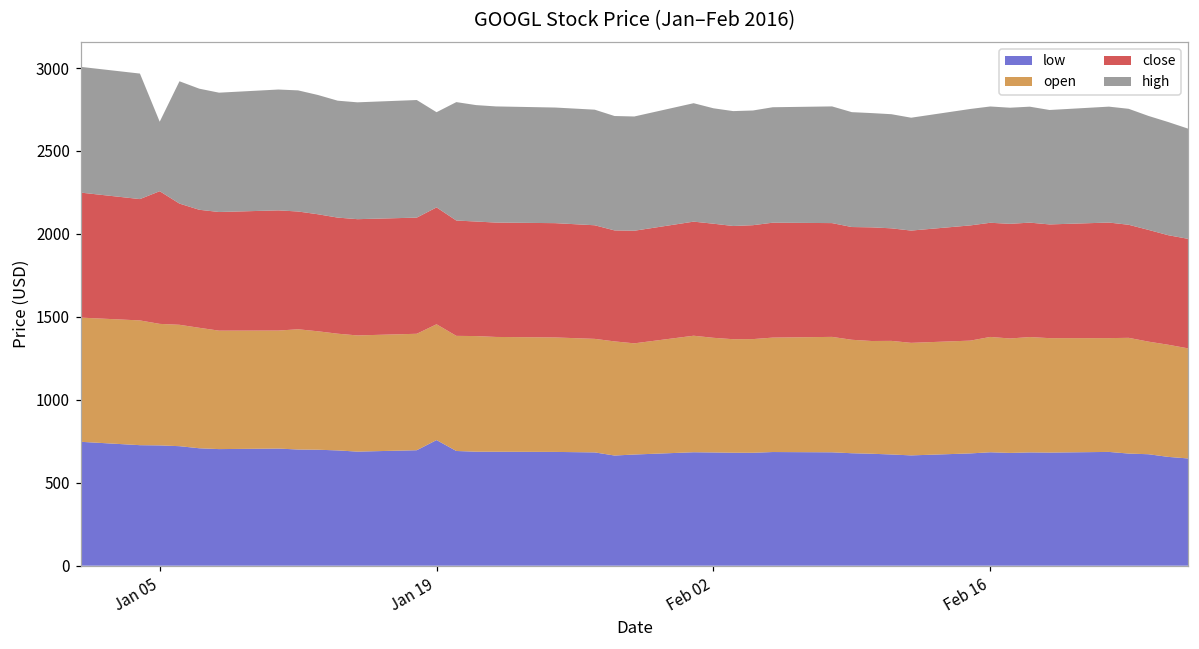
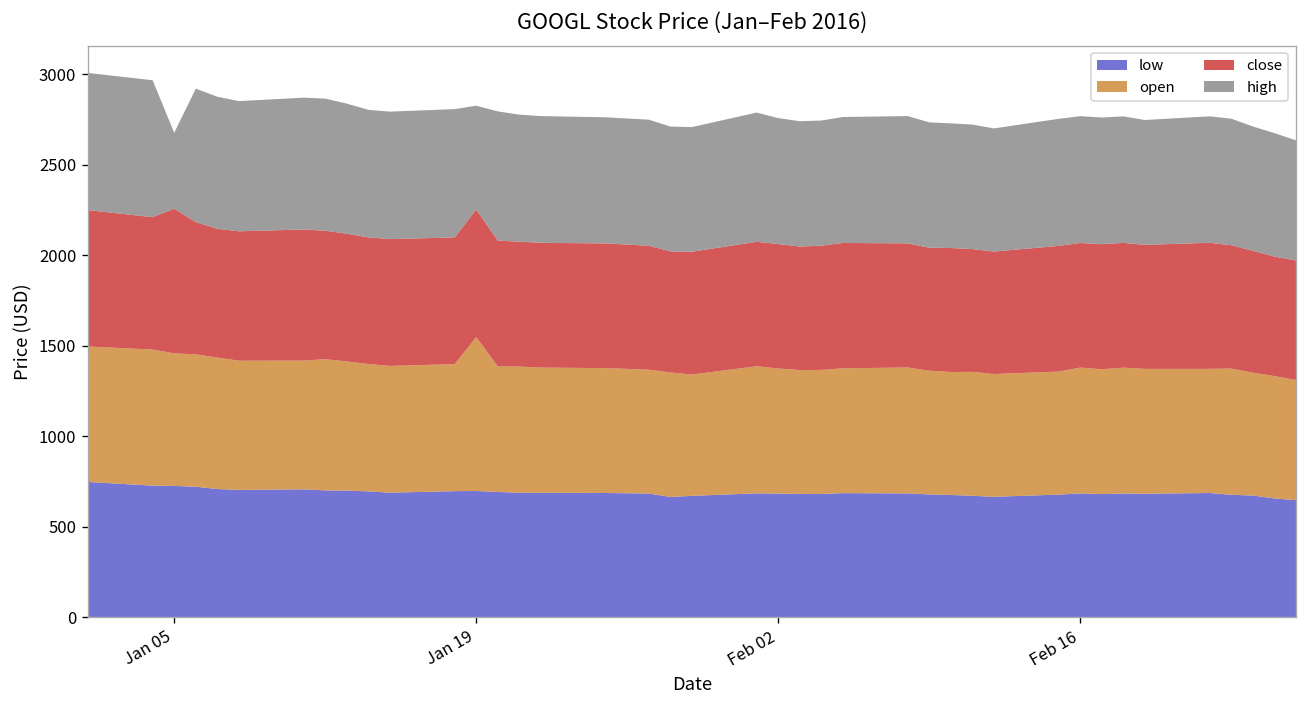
low, Jan 19: 760 -> 700
open, Jan 19: 700 -> 850
